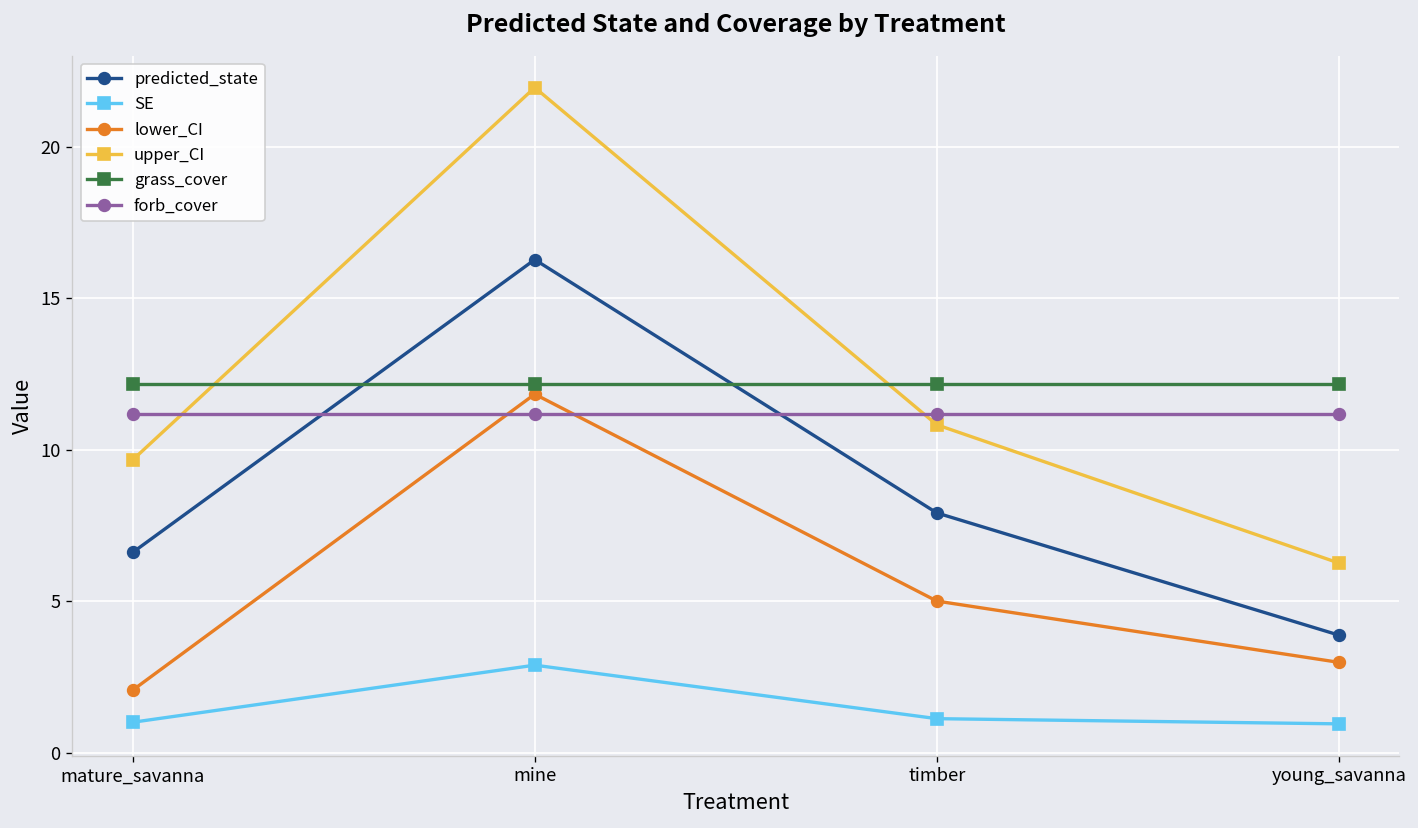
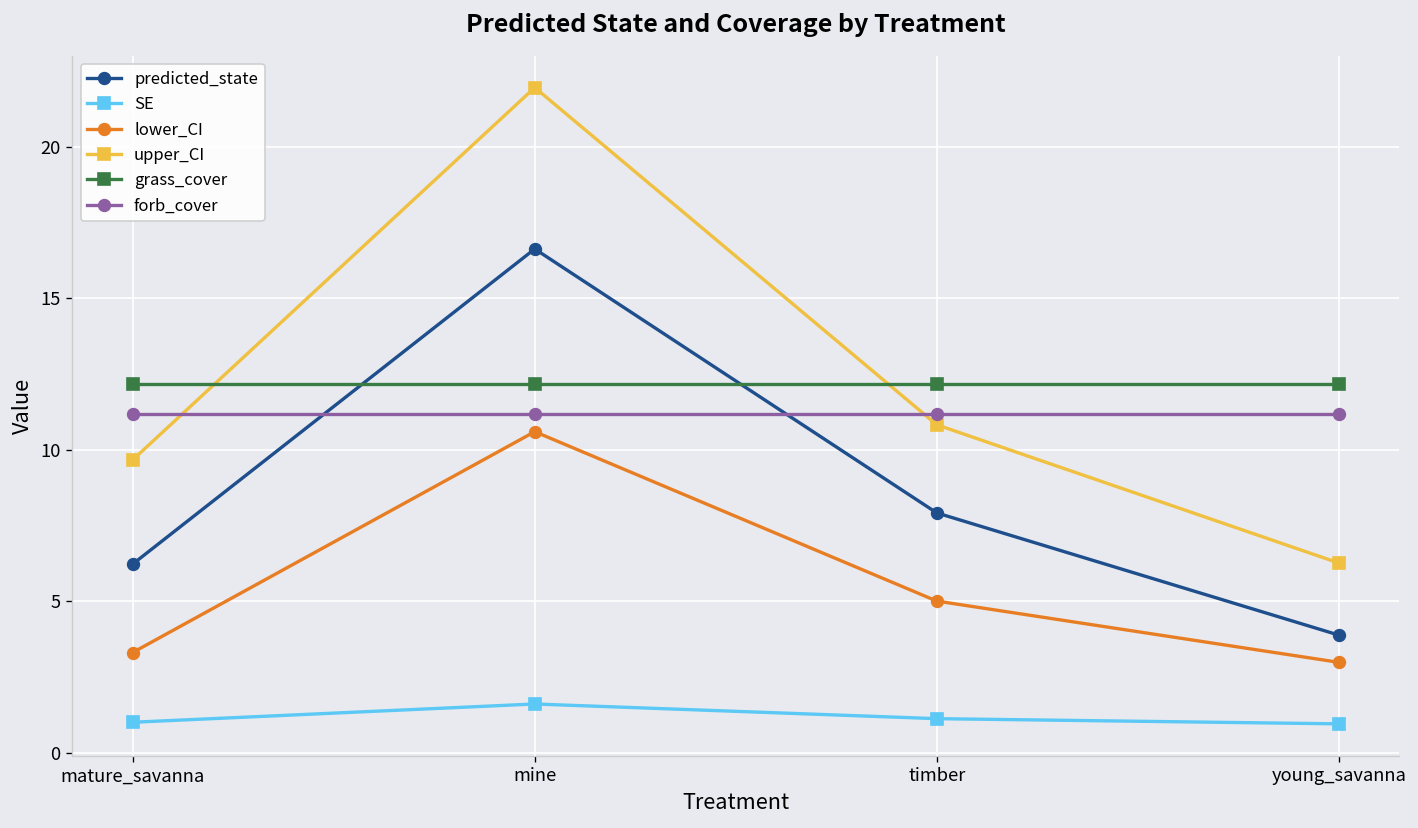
predicted_state, mature_savanna: 6.6 -> 6.2
lower_CI, mature_savanna: 2.1 -> 3.3
predicted_state, mine: 16.3 -> 16.6
SE, mine: 2.9 -> 1.6
lower_CI, mine: 11.8 -> 10.6
